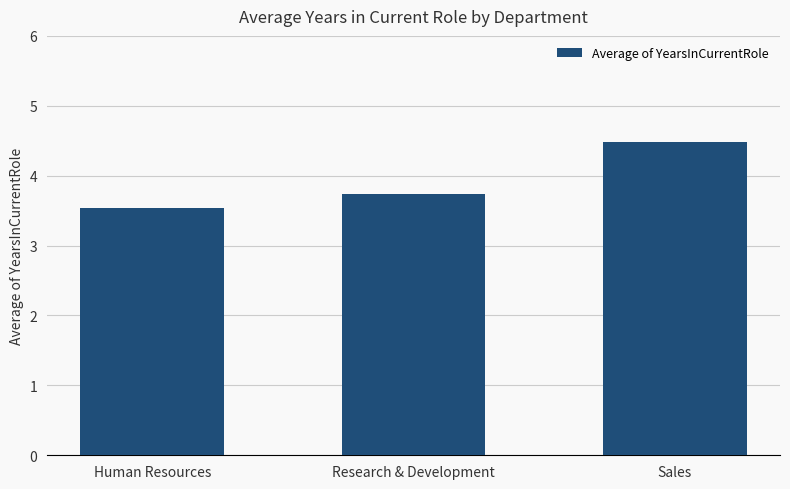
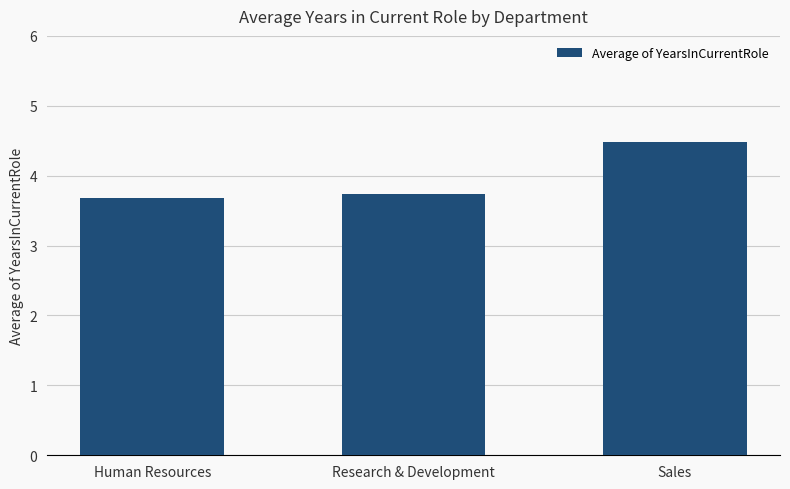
Human Resources: 3.5 -> 3.7
